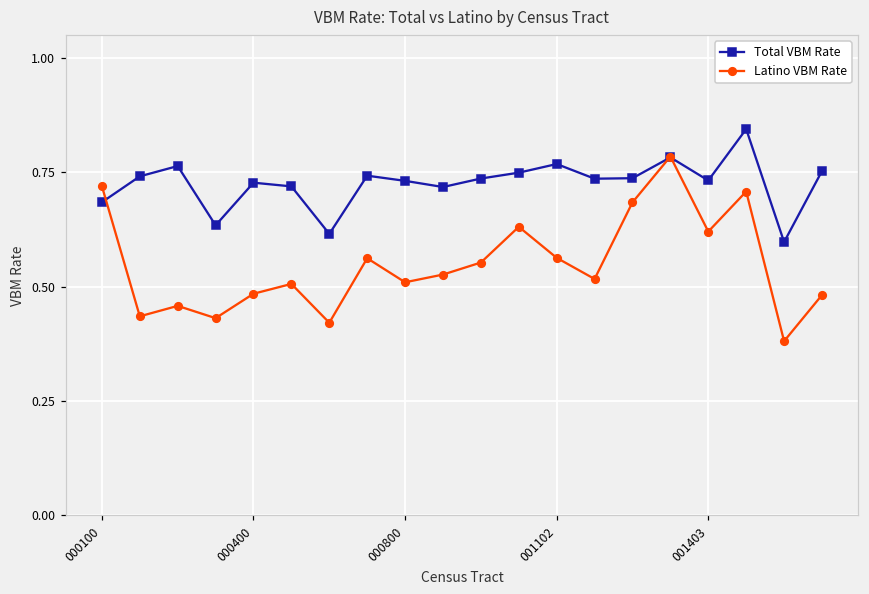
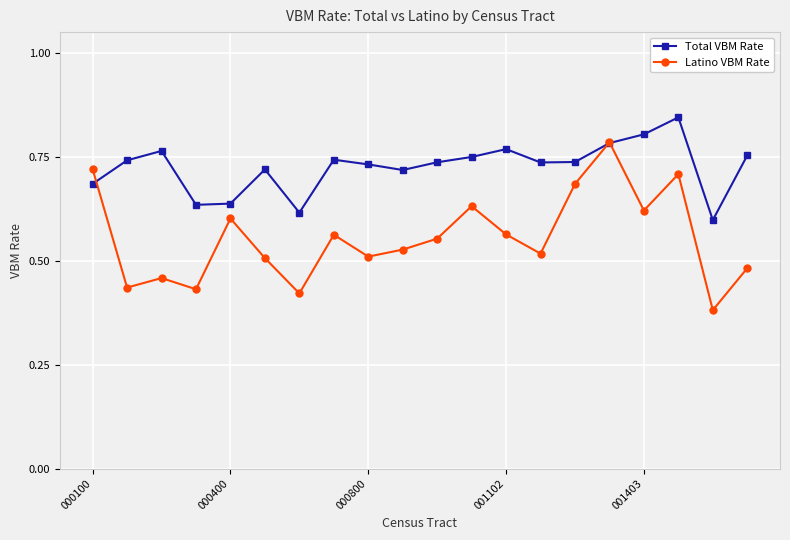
Total VBM Rate, 000400: 0.73 -> 0.64
Latino VBM Rate, 000400: 0.48 -> 0.60
Total VBM Rate, 001403: 0.73 -> 0.80
